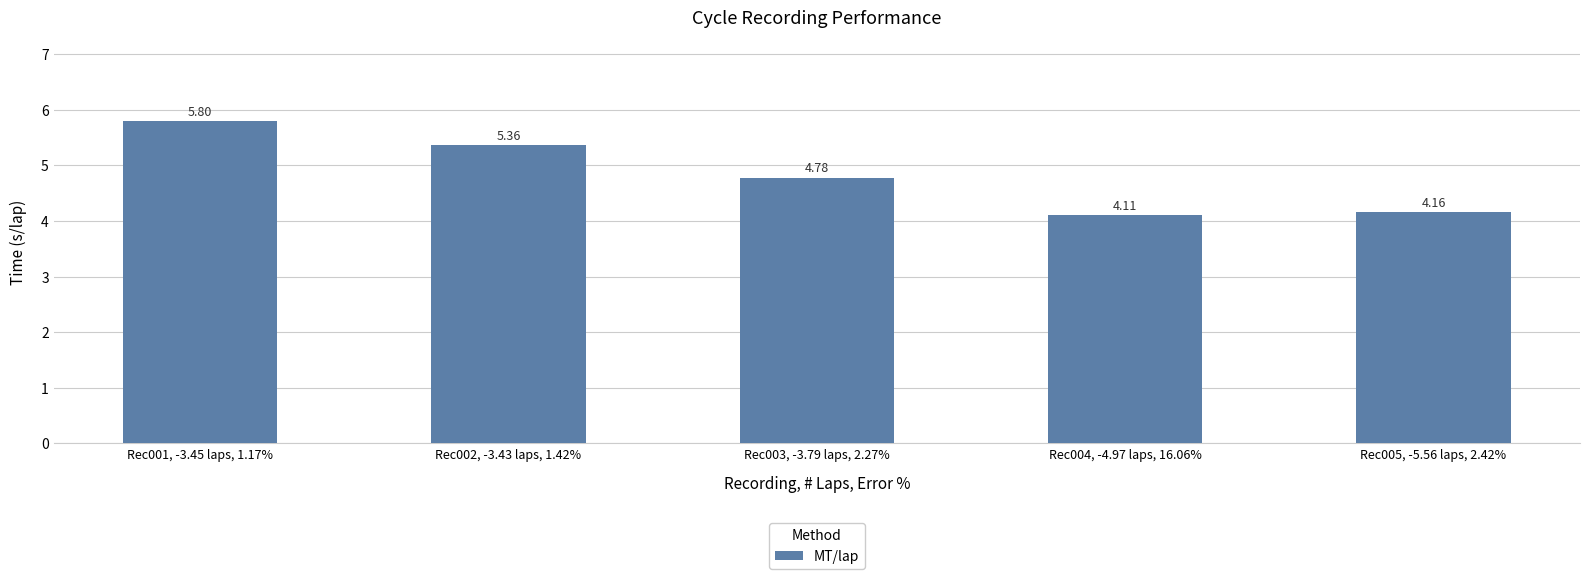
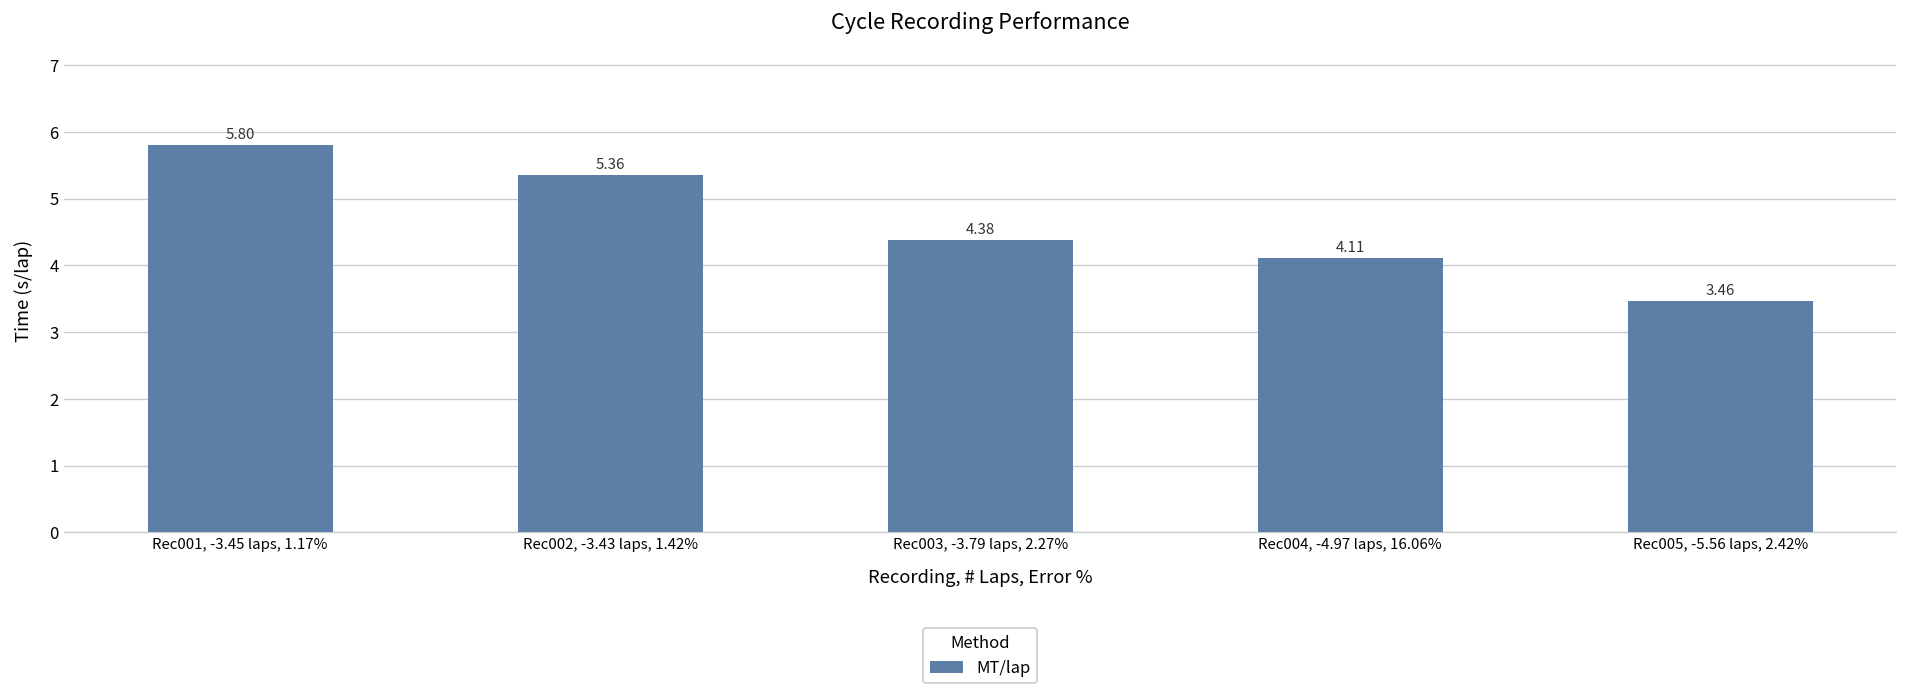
Rec003, -3.79 laps, 2.27%: 4.78 -> 4.38
Rec005, -5.56 laps, 2.42%: 4.16 -> 3.46
